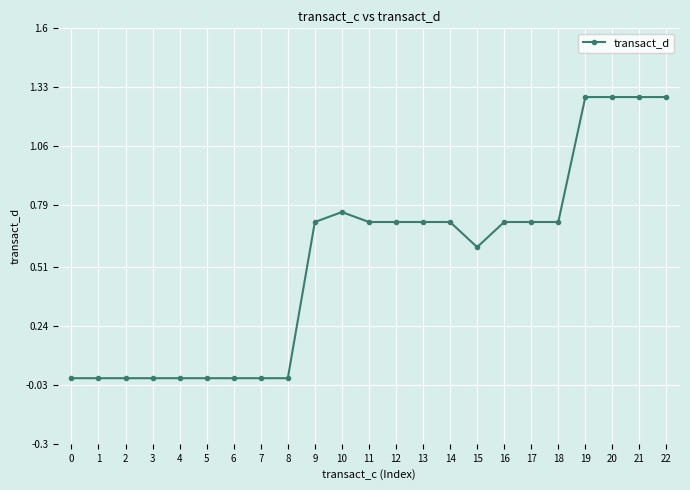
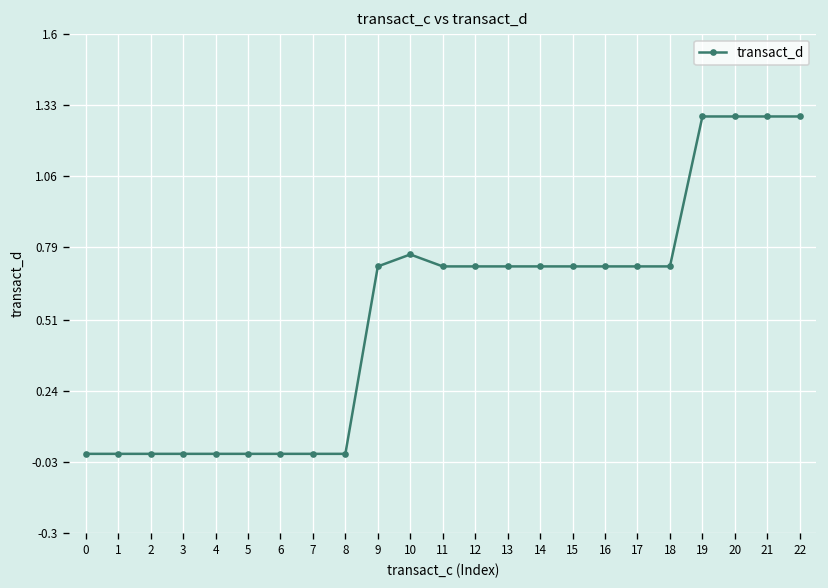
15: 0.60 -> 0.71
